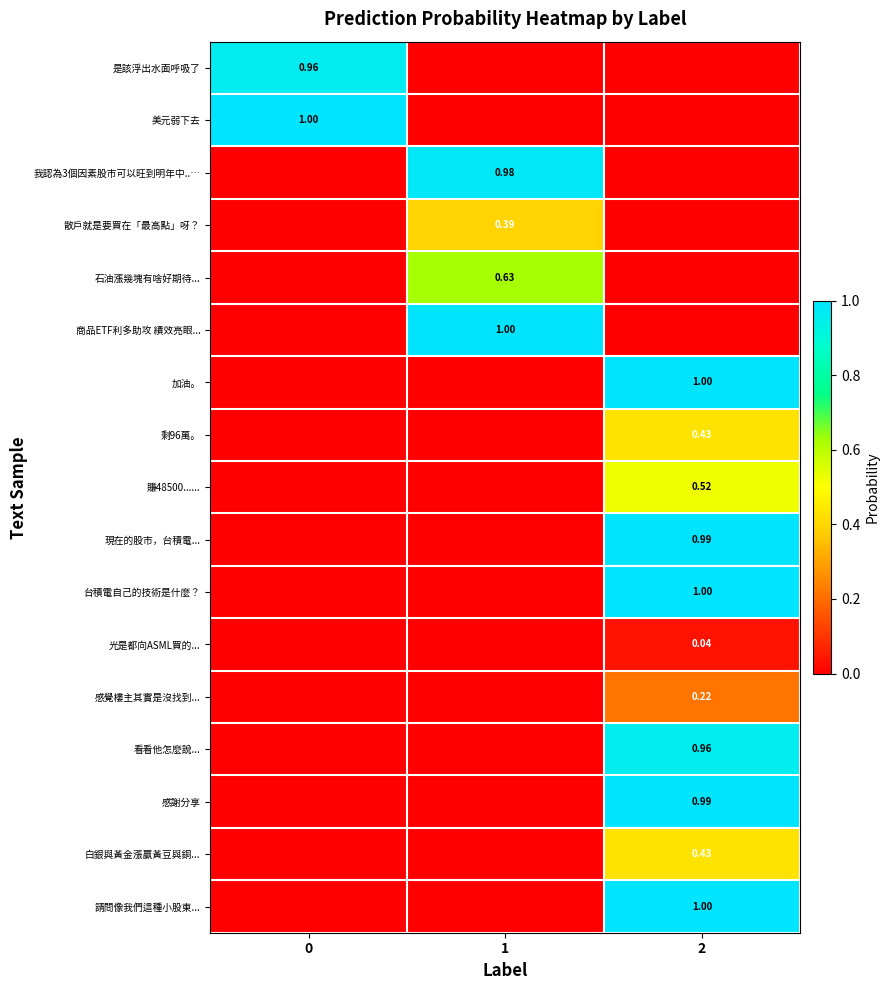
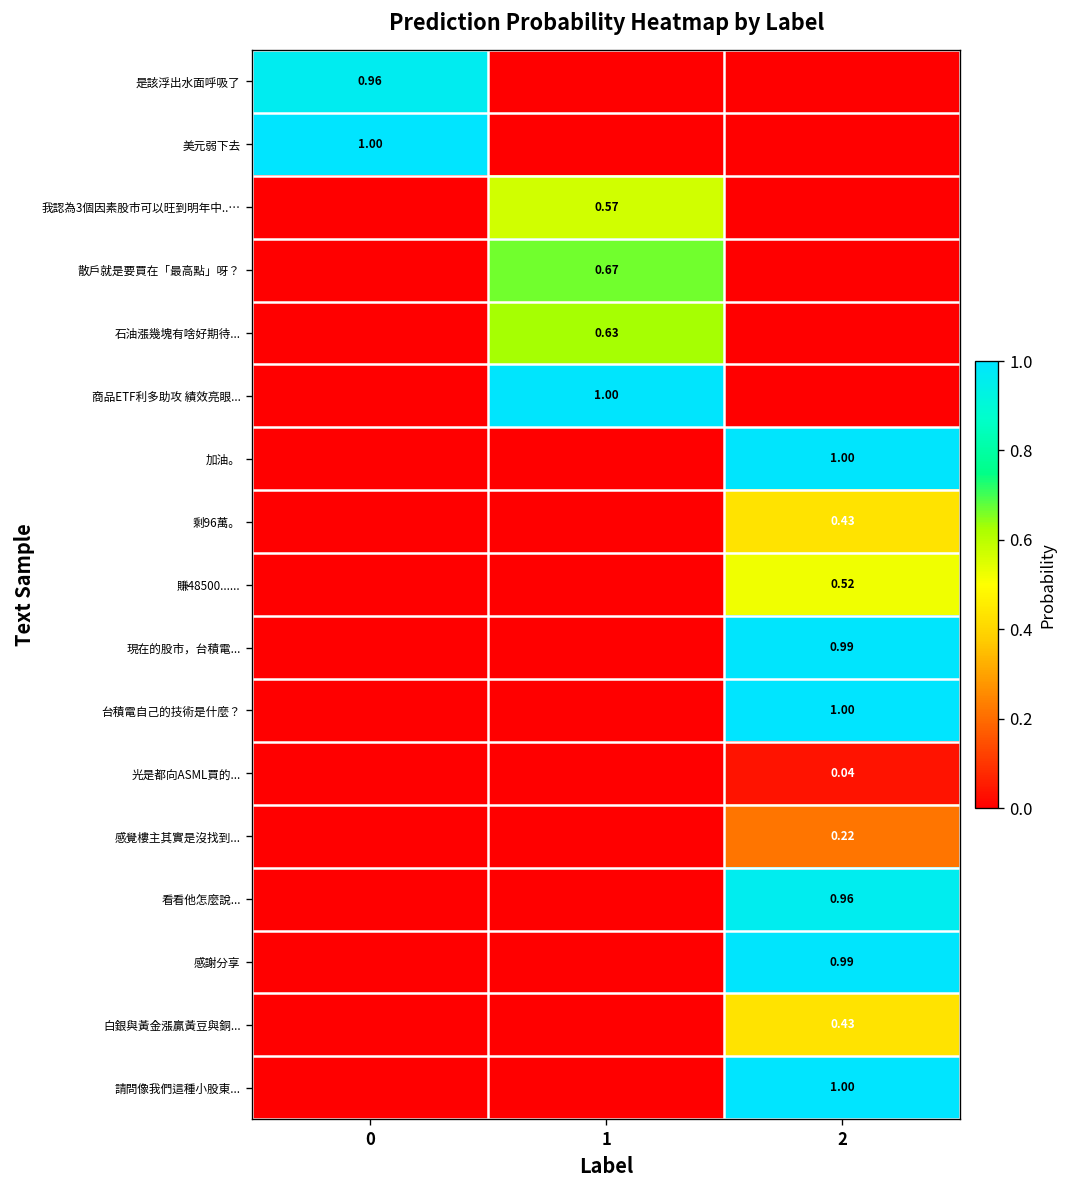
我認為3個因素股市可以旺到明年中..…, 1: 0.98 -> 0.57
散戶就是要買在「最高點」呀？, 1: 0.39 -> 0.67
